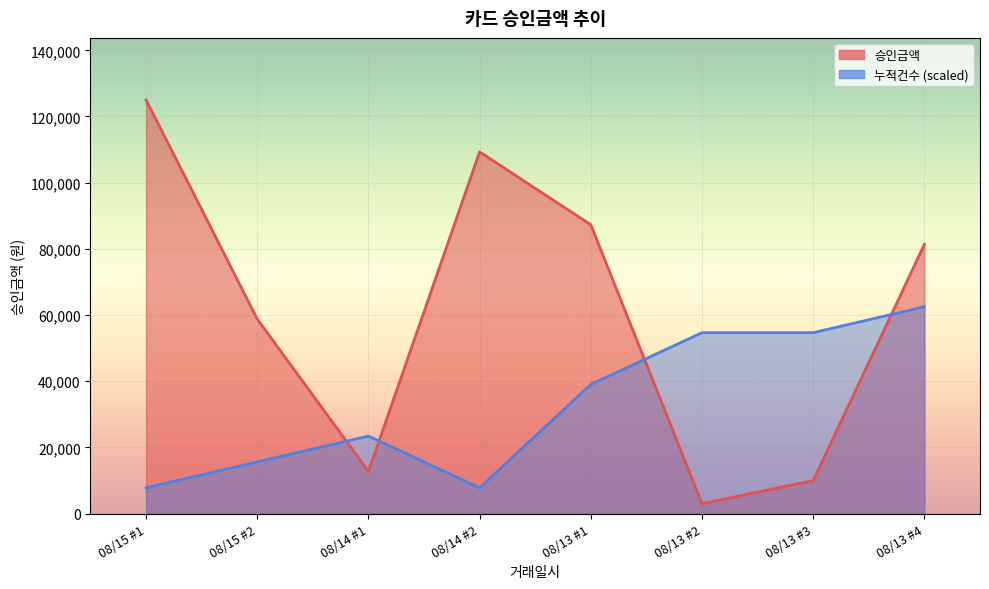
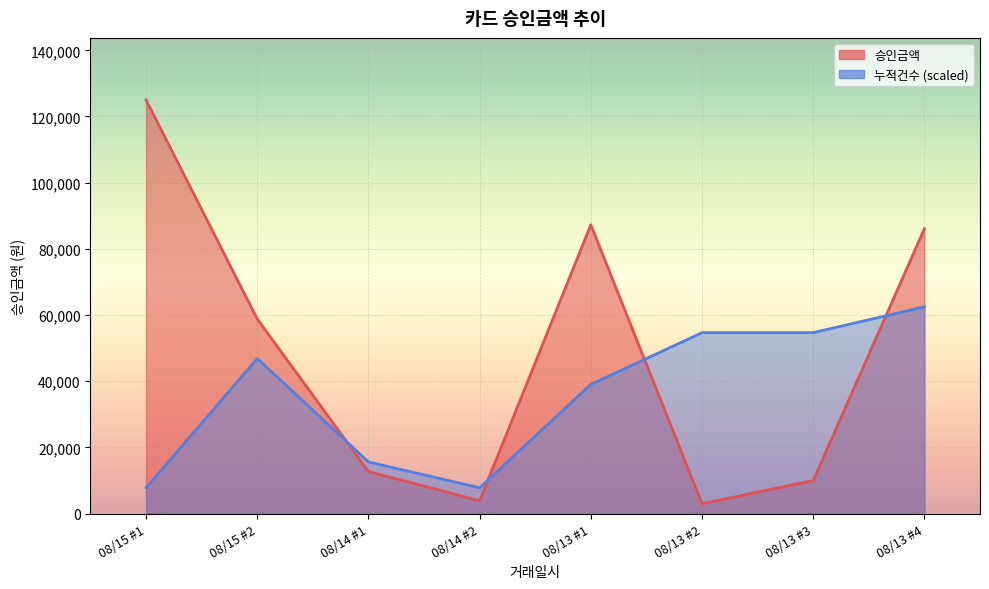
누적건수 (scaled), 08/15 #2: 16,000 -> 47,000
누적건수 (scaled), 08/14 #1: 23,000 -> 16,000
승인금액, 08/14 #2: 109,000 -> 4,000
승인금액, 08/13 #4: 81,000 -> 86,000
